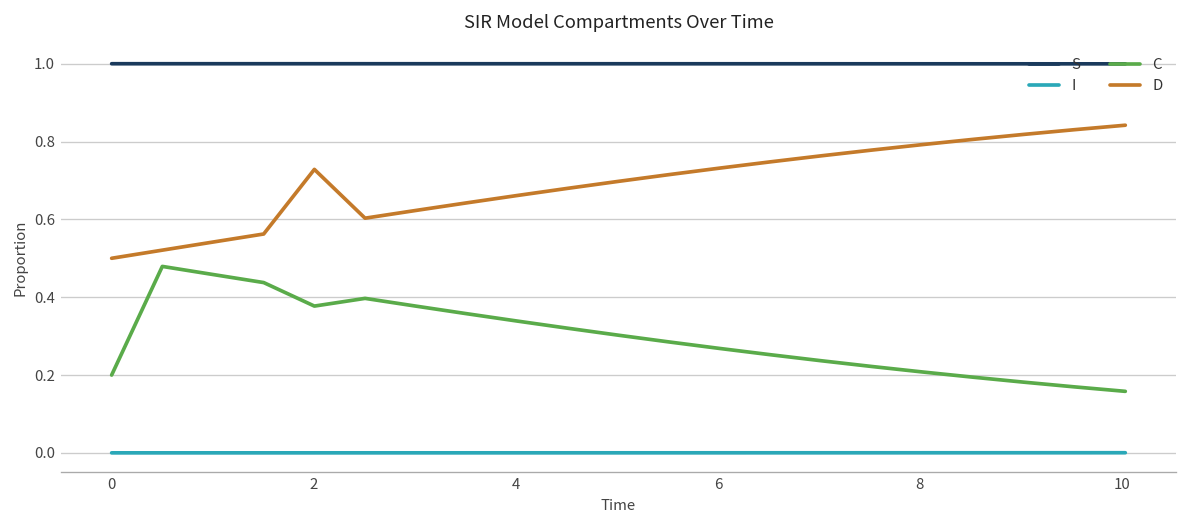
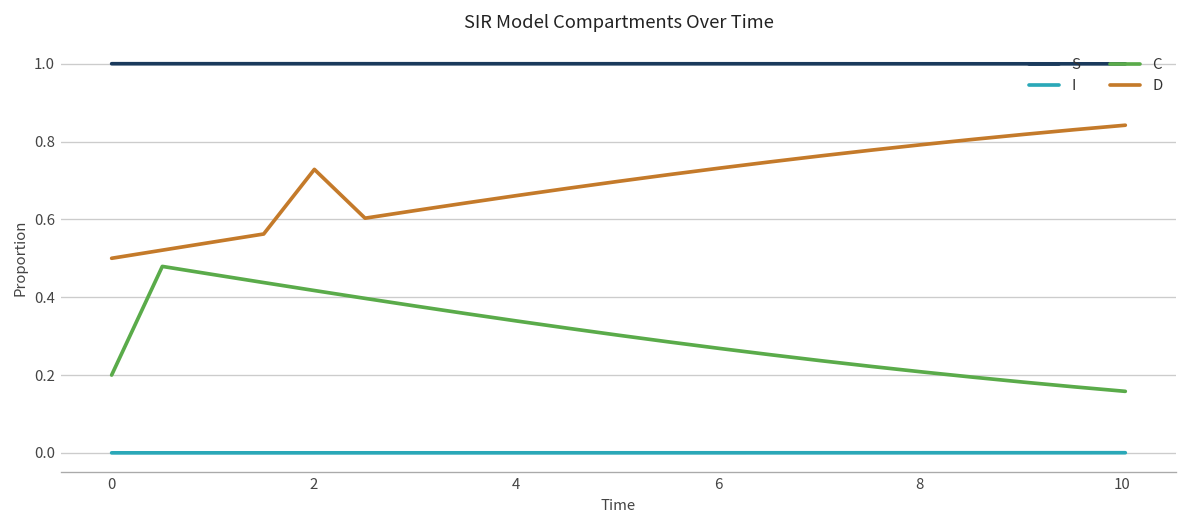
C, 2: 0.38 -> 0.42
